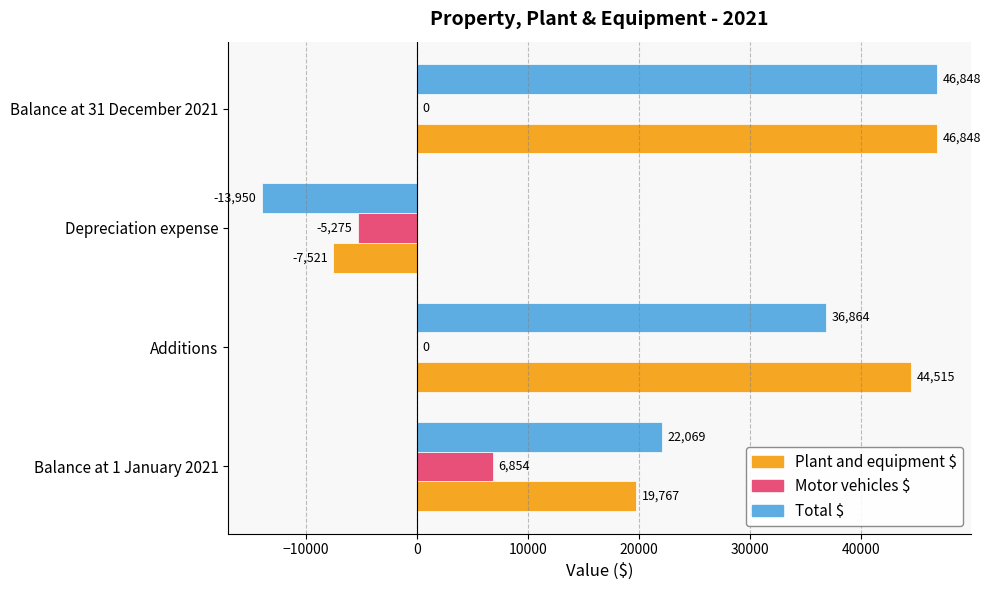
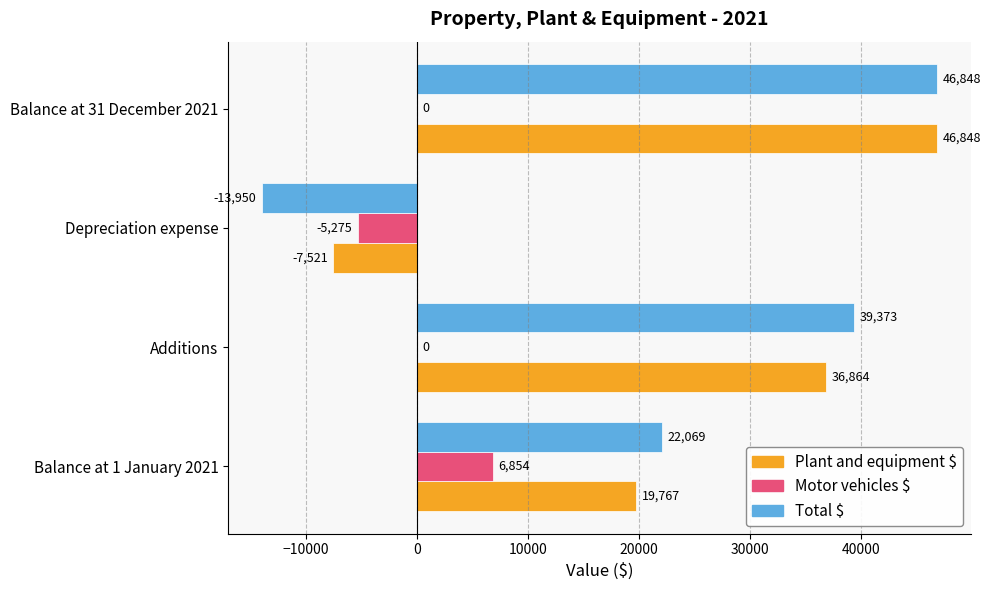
Total $, Additions: 36,864 -> 39,373
Plant and equipment $, Additions: 44,515 -> 36,864
